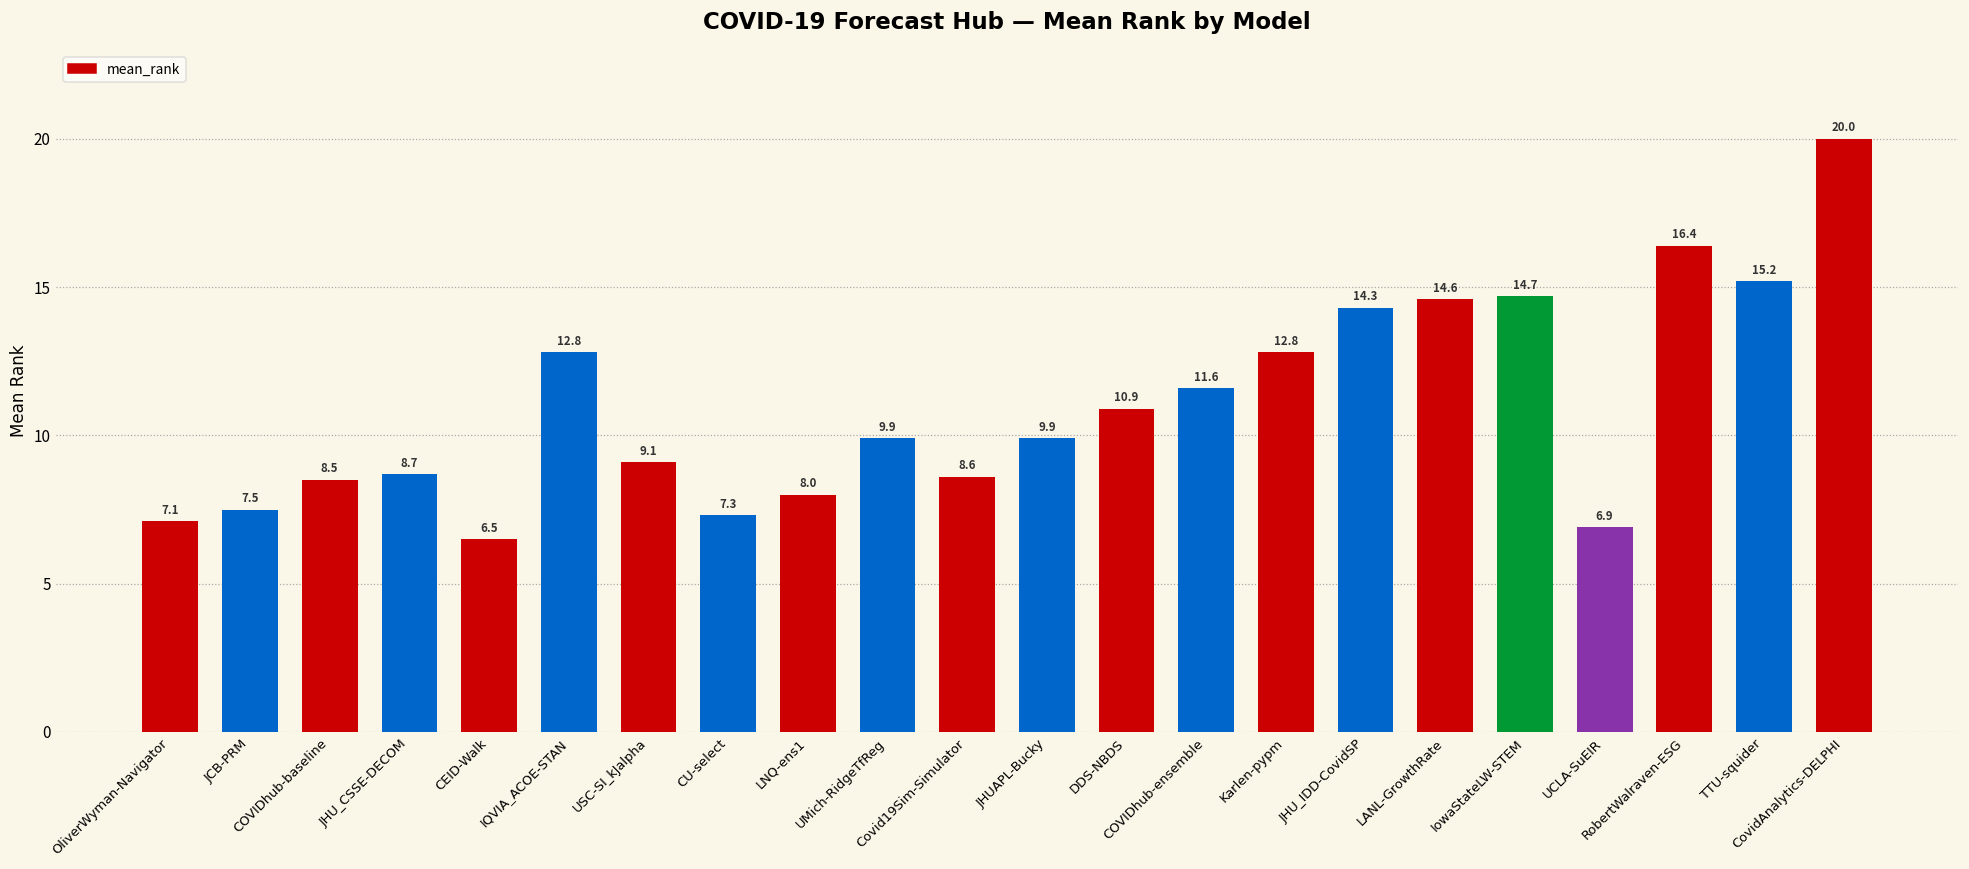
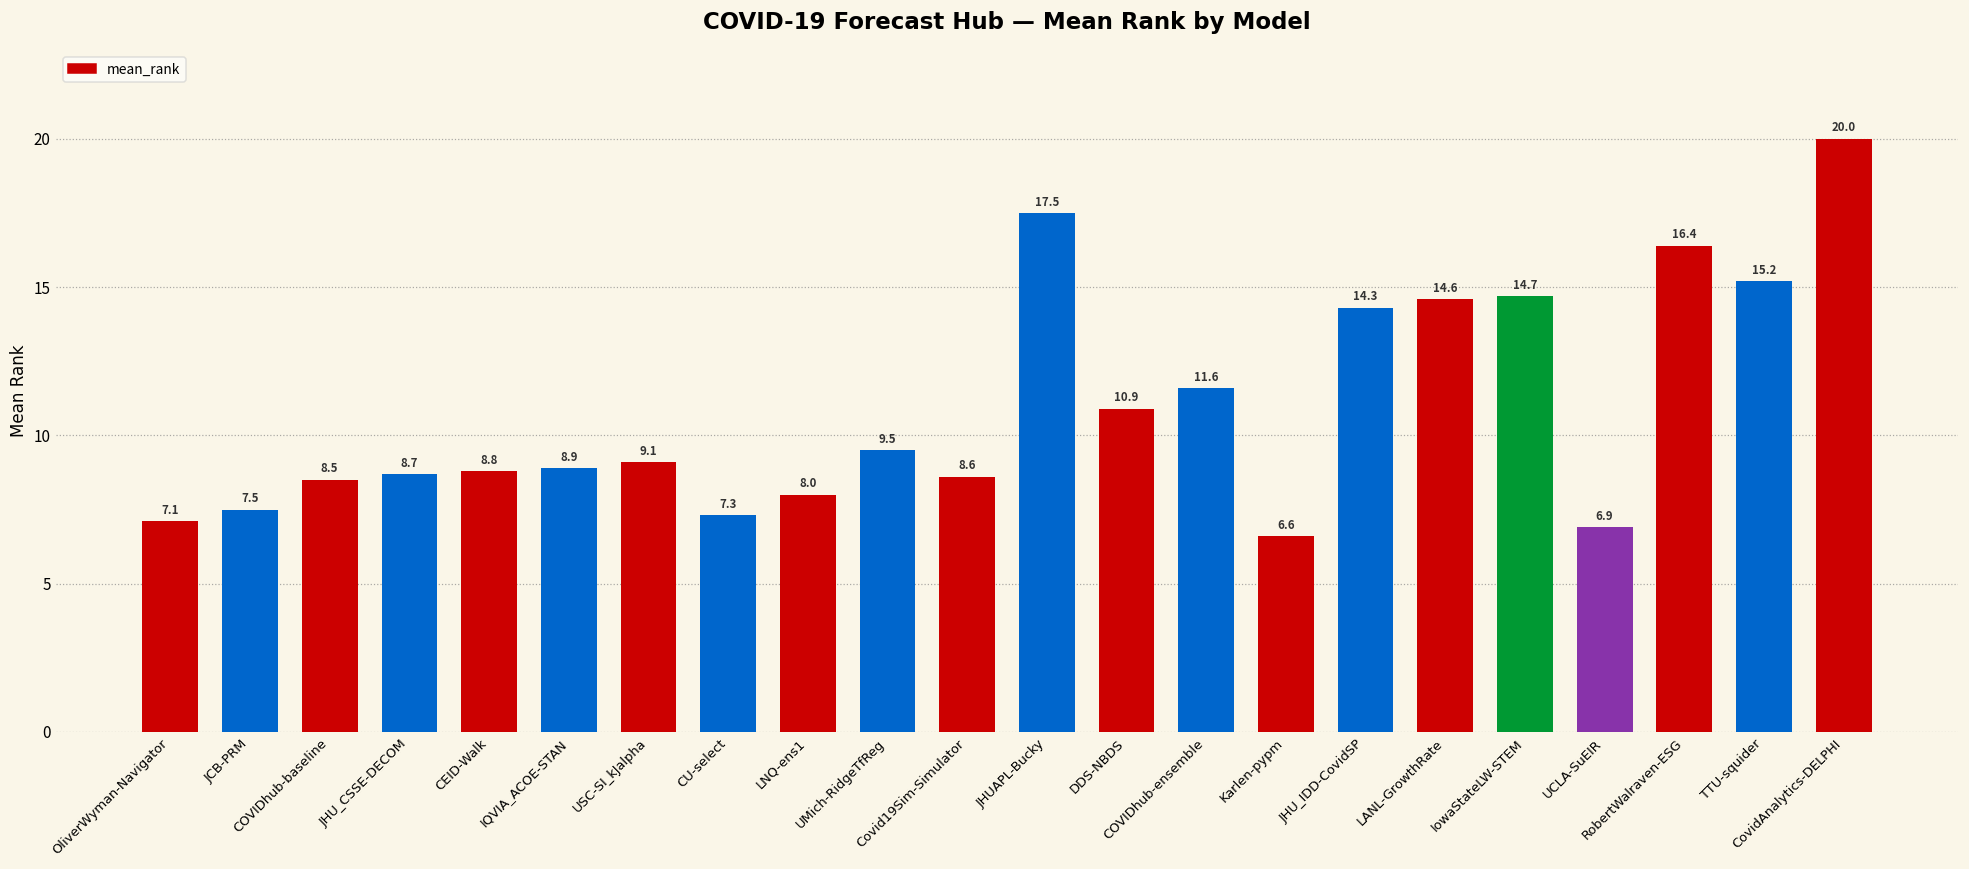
CEID-Walk: 6.5 -> 8.8
IQVIA_ACOE-STAN: 12.8 -> 8.9
UMich-RidgeTfReg: 9.9 -> 9.5
JHUAPL-Bucky: 9.9 -> 17.5
Karlen-pypm: 12.8 -> 6.6
